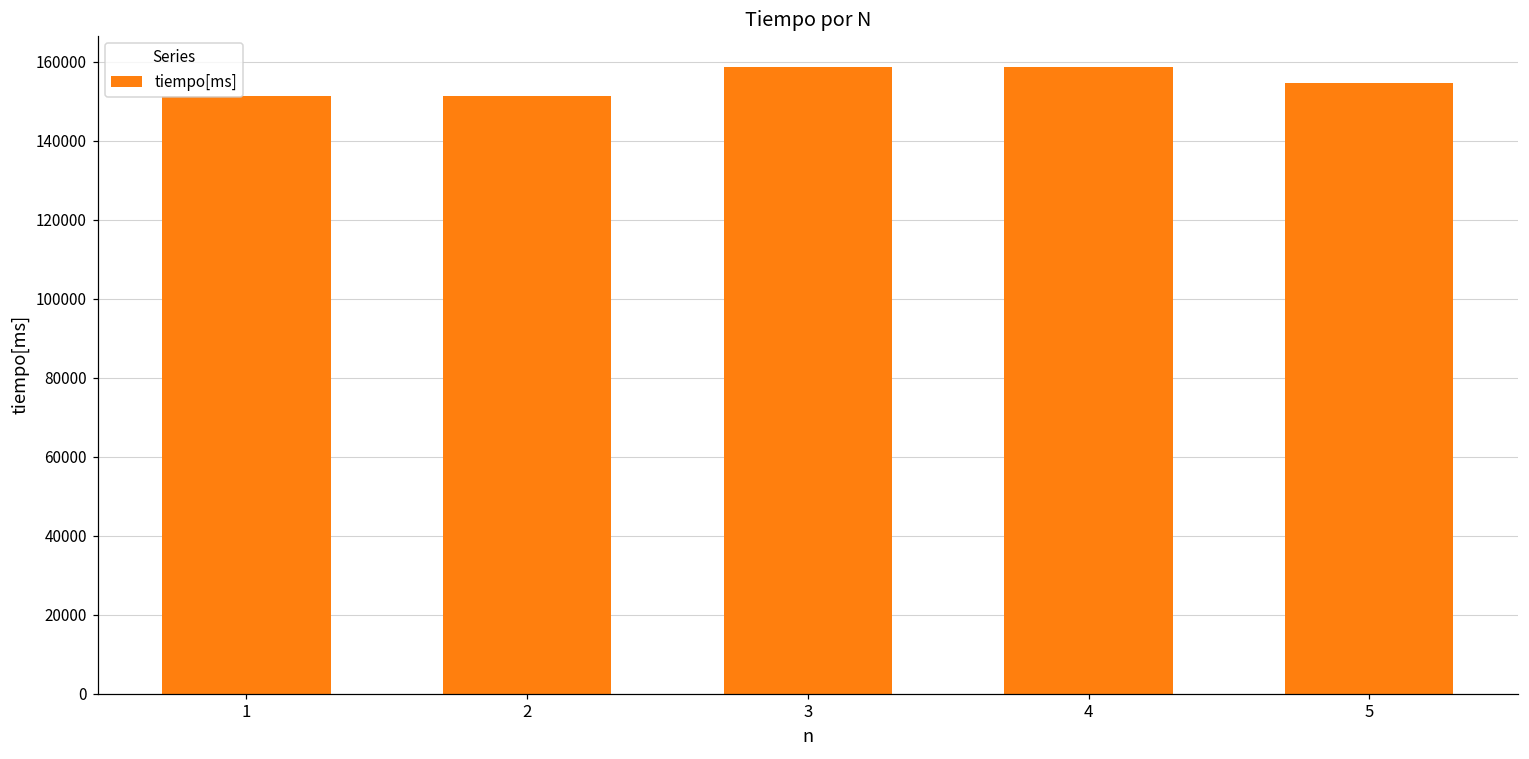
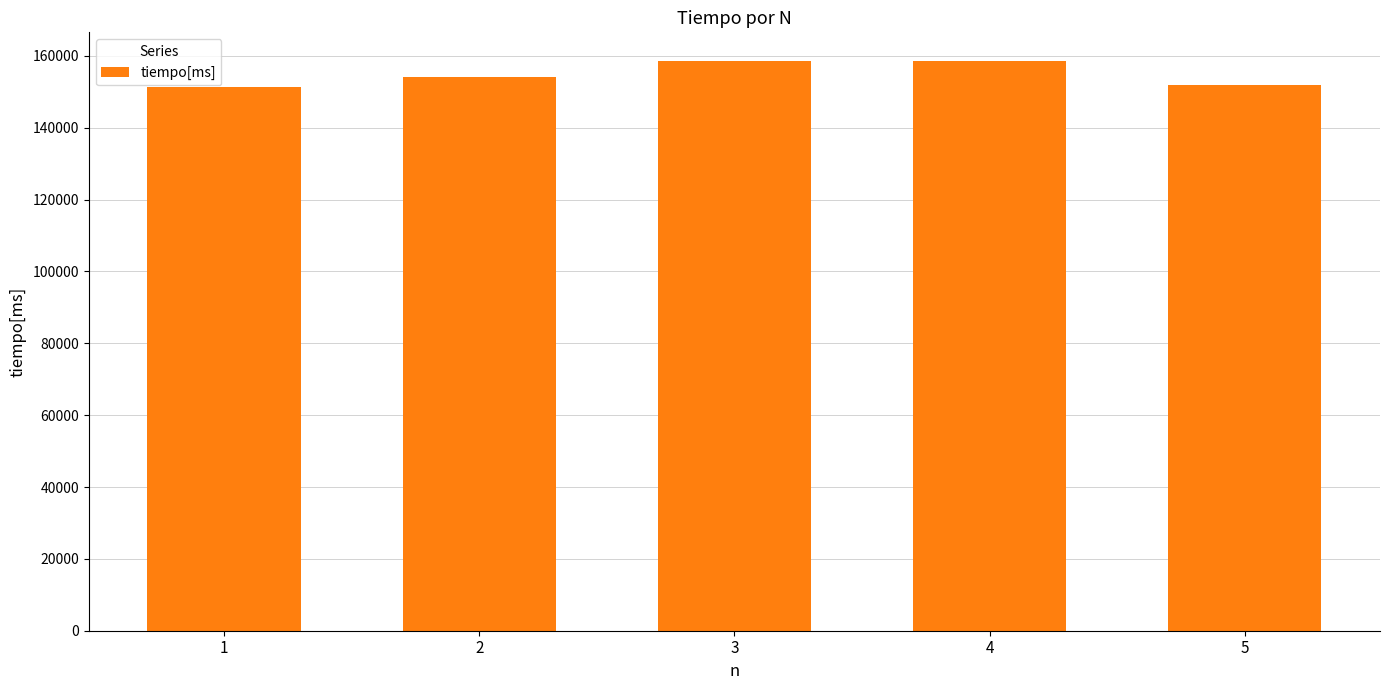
2: 151000 -> 154000
5: 155000 -> 152000
